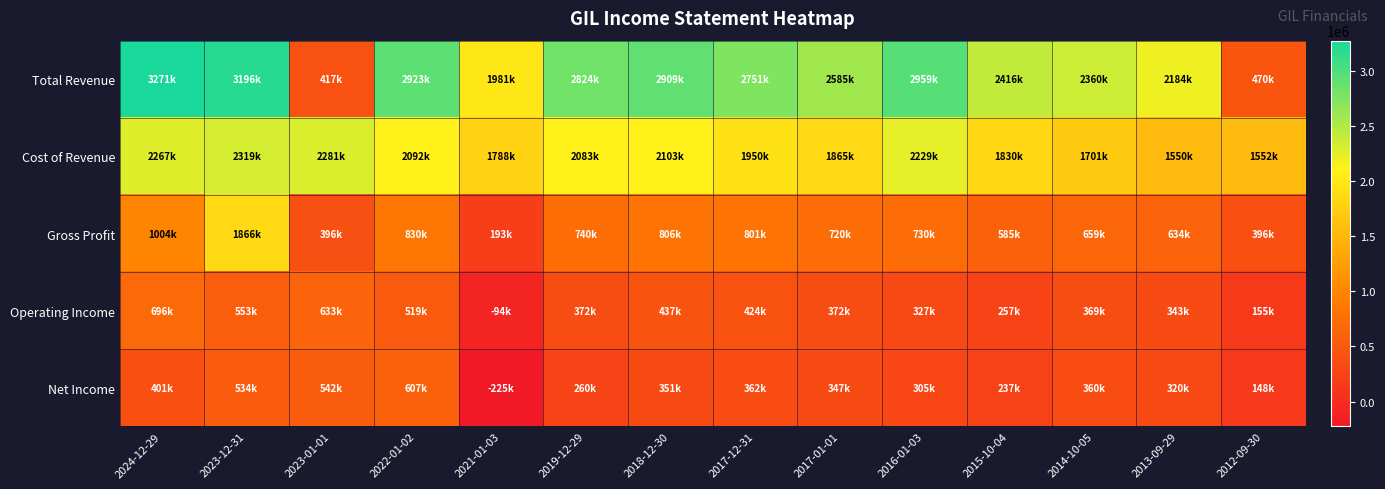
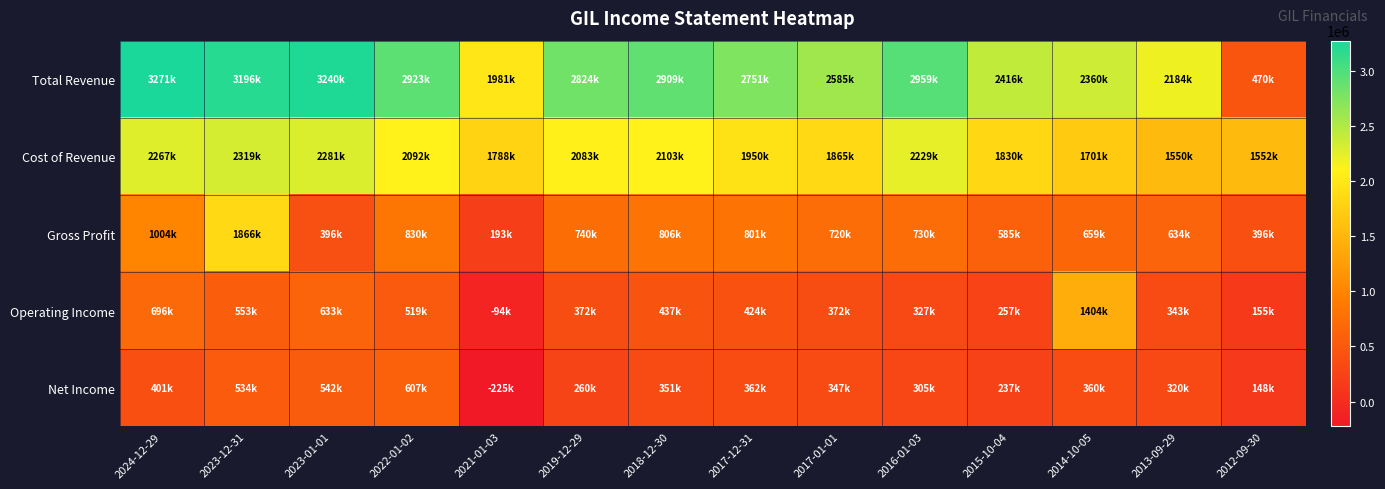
Total Revenue, 2023-01-01: 417k -> 3240k
Operating Income, 2014-10-05: 369k -> 1404k
